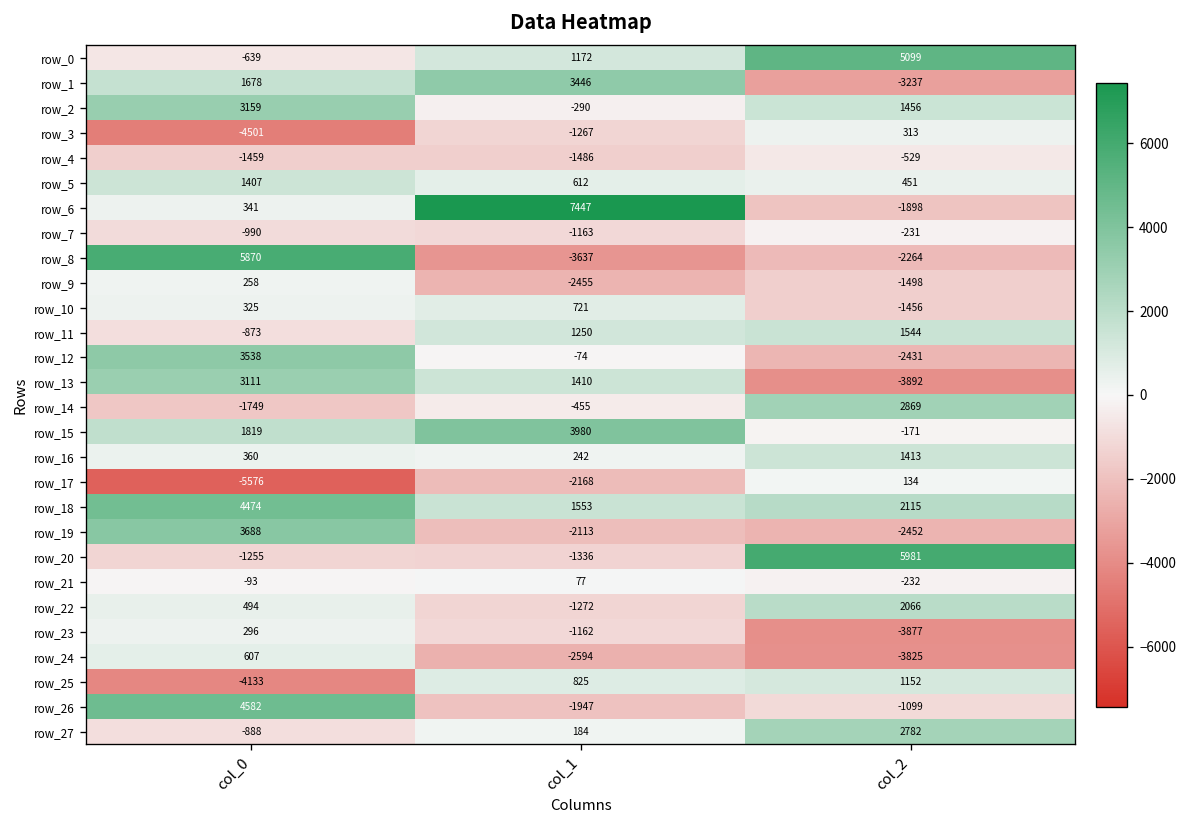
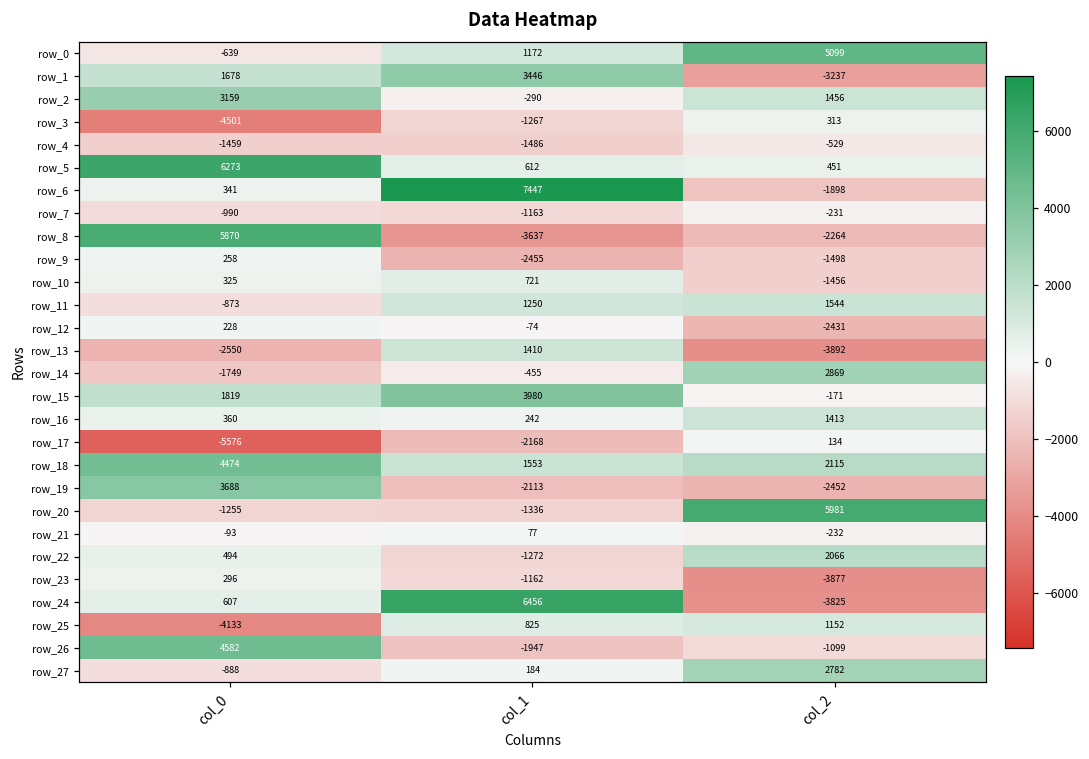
row_5, col_0: 1407 -> 6273
row_12, col_0: 3538 -> 228
row_13, col_0: 3111 -> -2550
row_24, col_1: -2594 -> 6456
